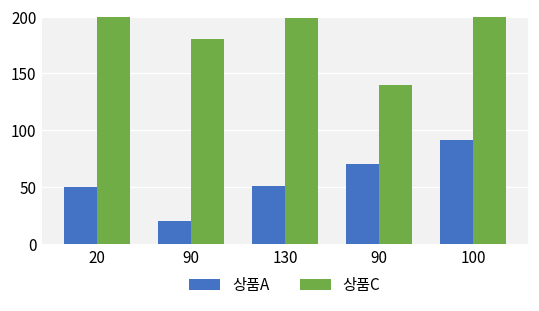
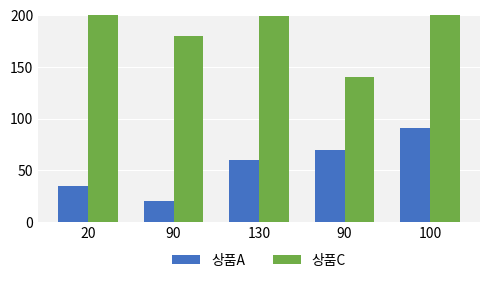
상품A, 20: 50 -> 35
상품A, 130: 51 -> 60
